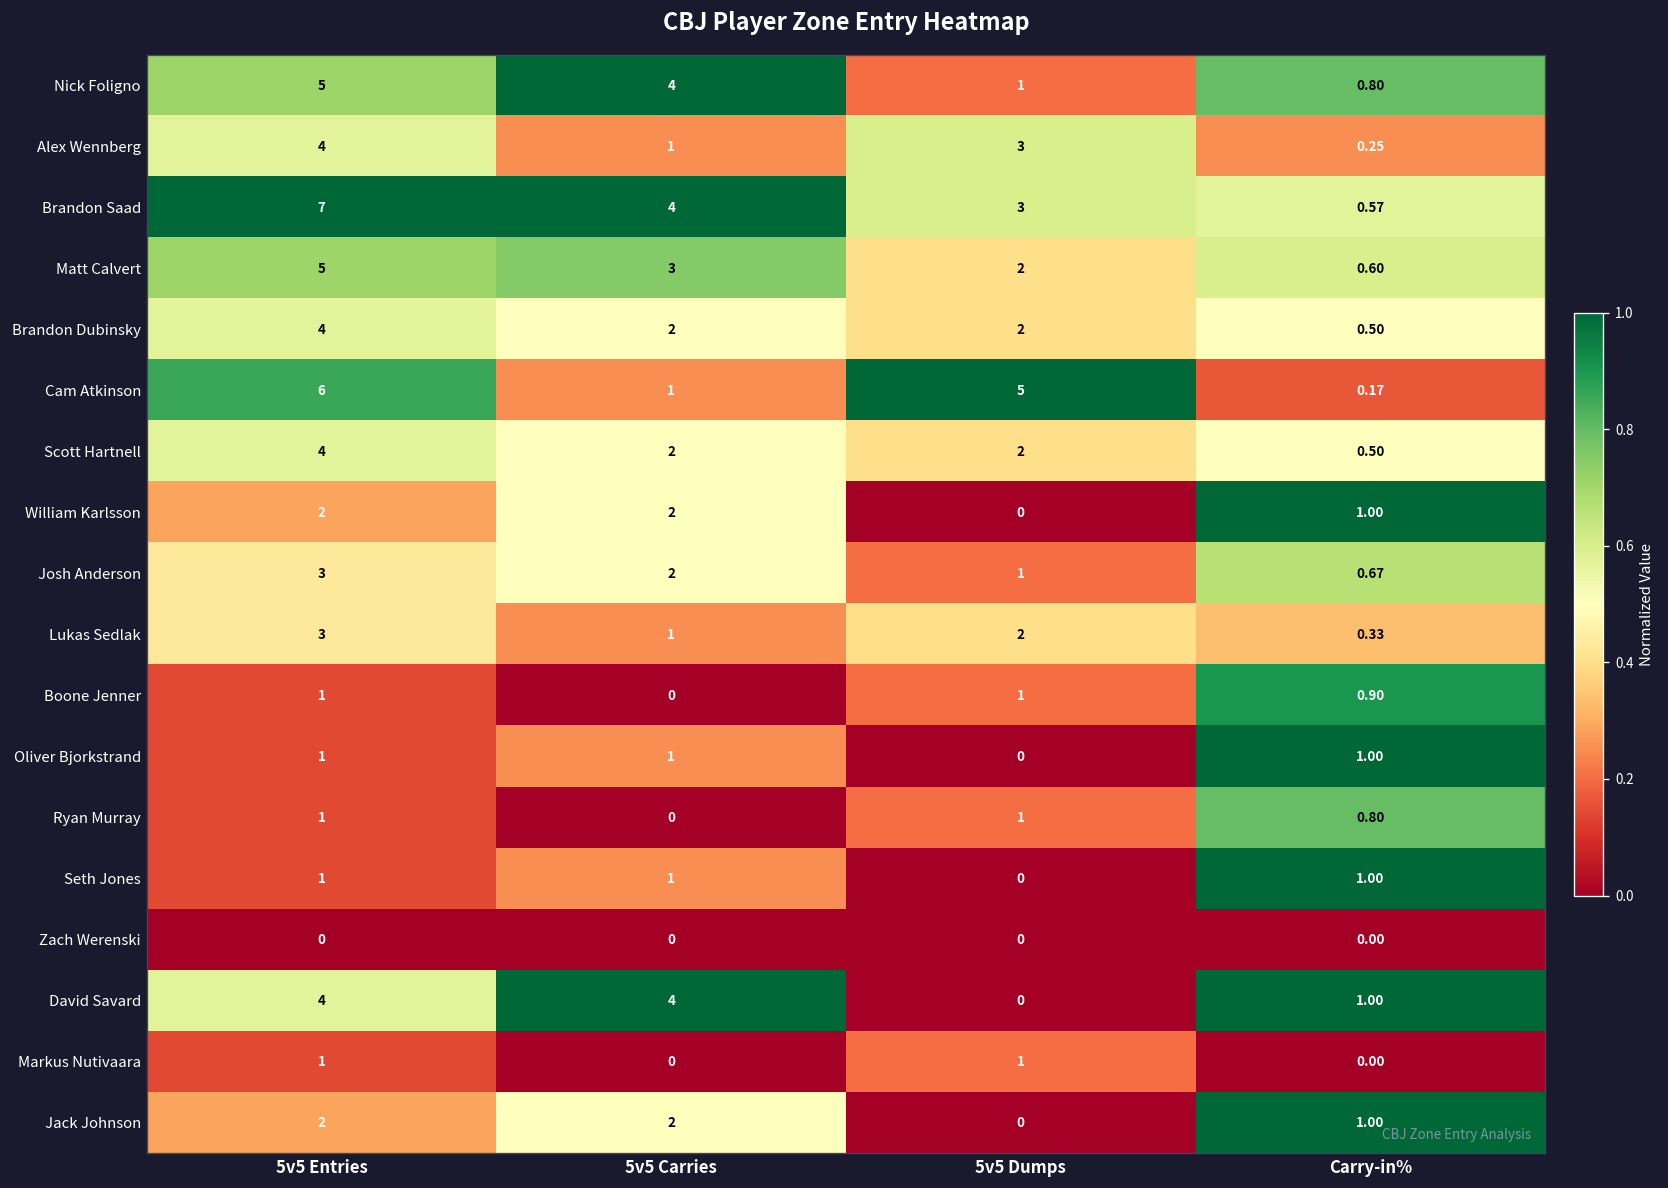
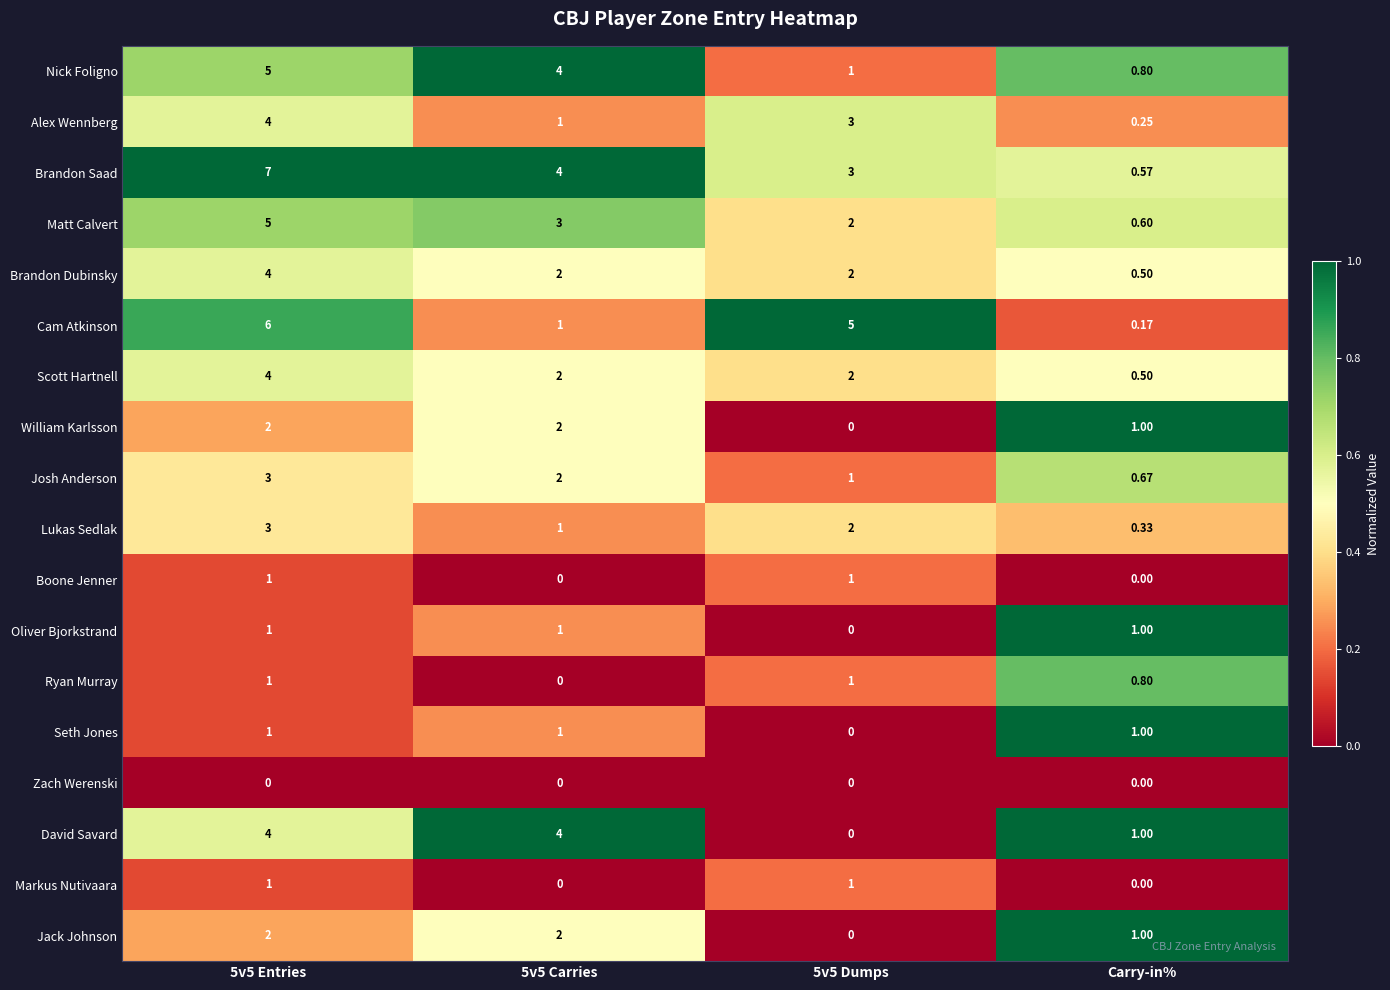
Boone Jenner, Carry-in%: 0.90 -> 0.00
